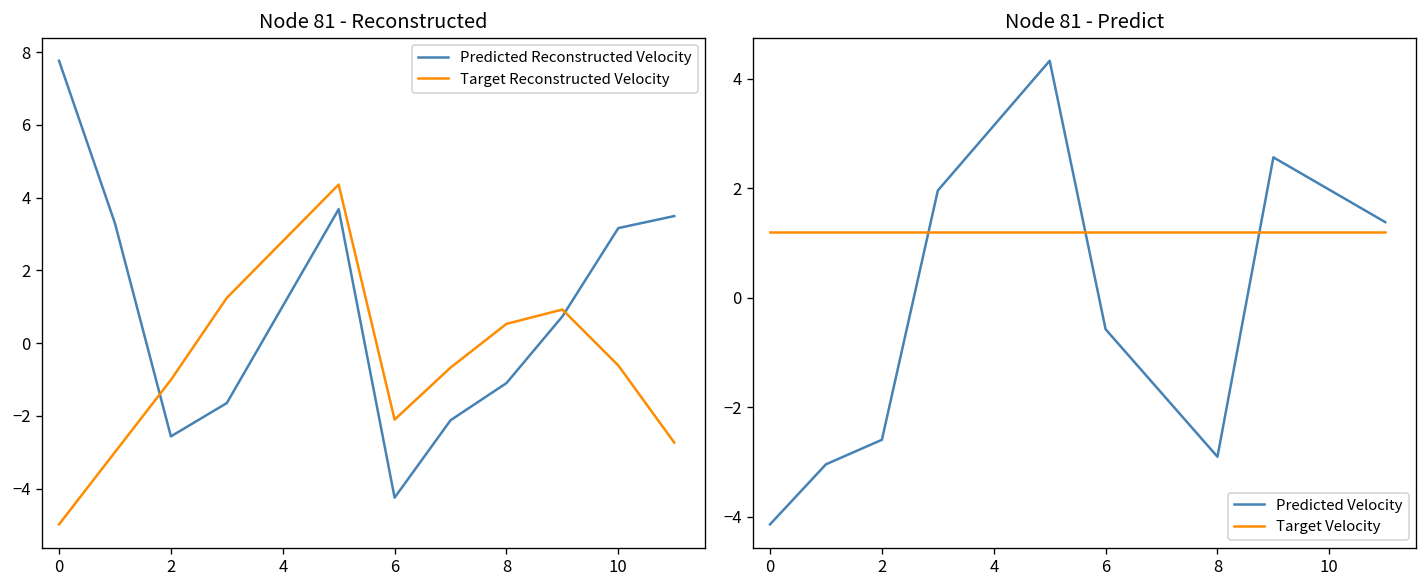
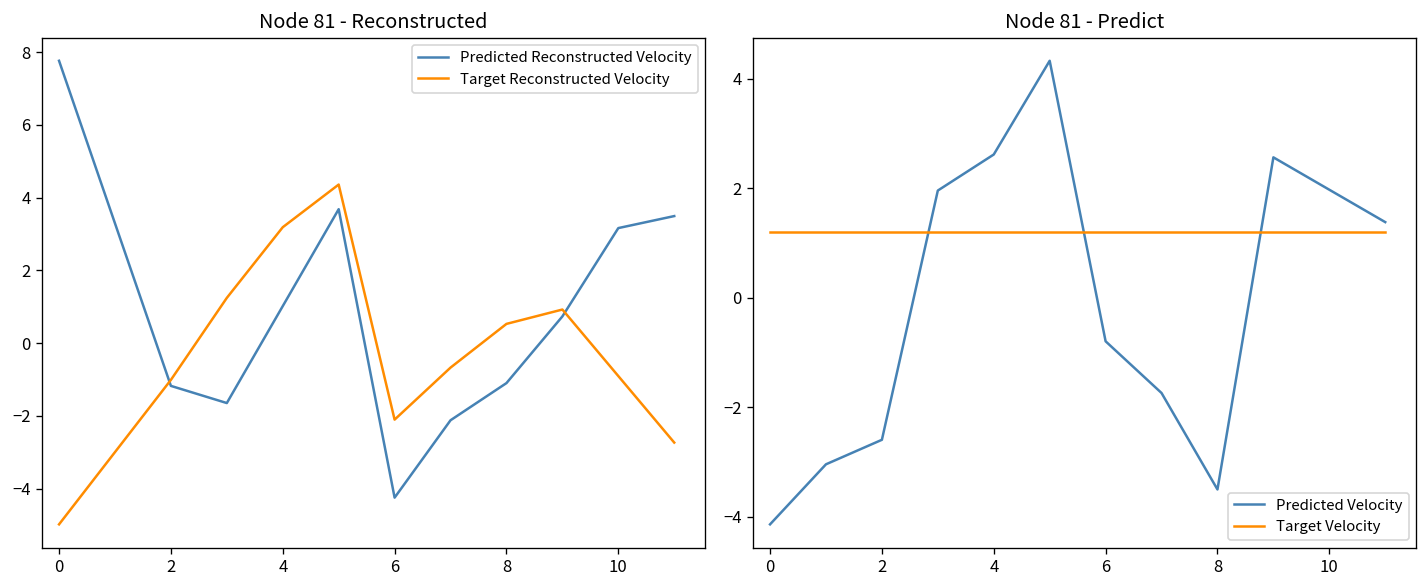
Node 81 - Reconstructed, Predicted Reconstructed Velocity, 2: -2.6 -> -1.2
Node 81 - Reconstructed, Target Reconstructed Velocity, 4: 2.8 -> 3.2
Node 81 - Reconstructed, Target Reconstructed Velocity, 10: -0.6 -> -0.9
Node 81 - Predict, Predicted Velocity, 4: 3.1 -> 2.6
Node 81 - Predict, Predicted Velocity, 6: -0.6 -> -0.8
Node 81 - Predict, Predicted Velocity, 8: -2.9 -> -3.5
